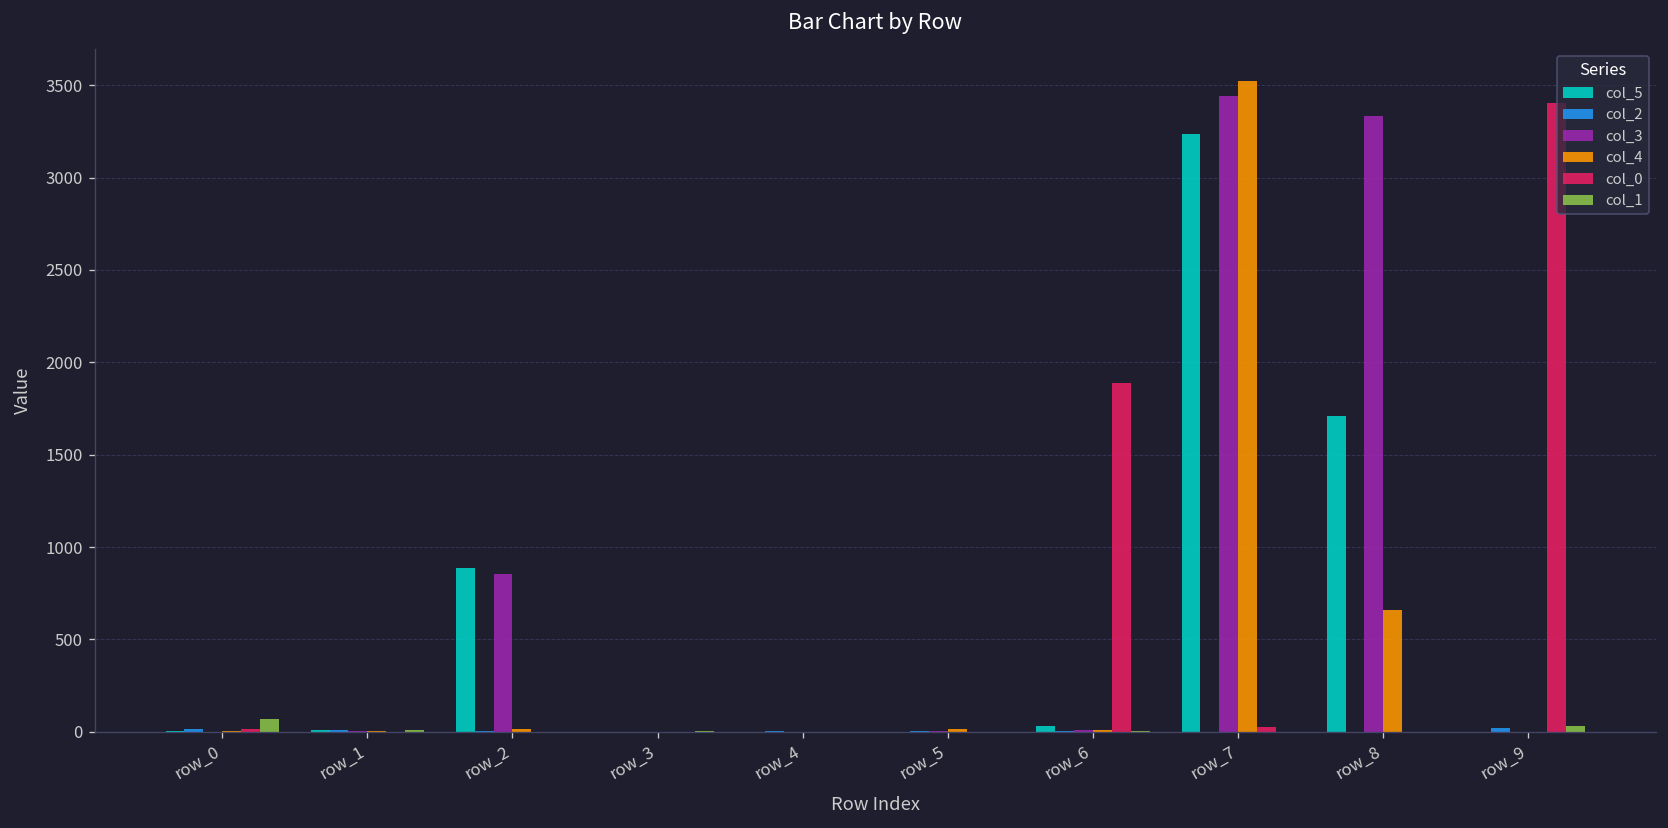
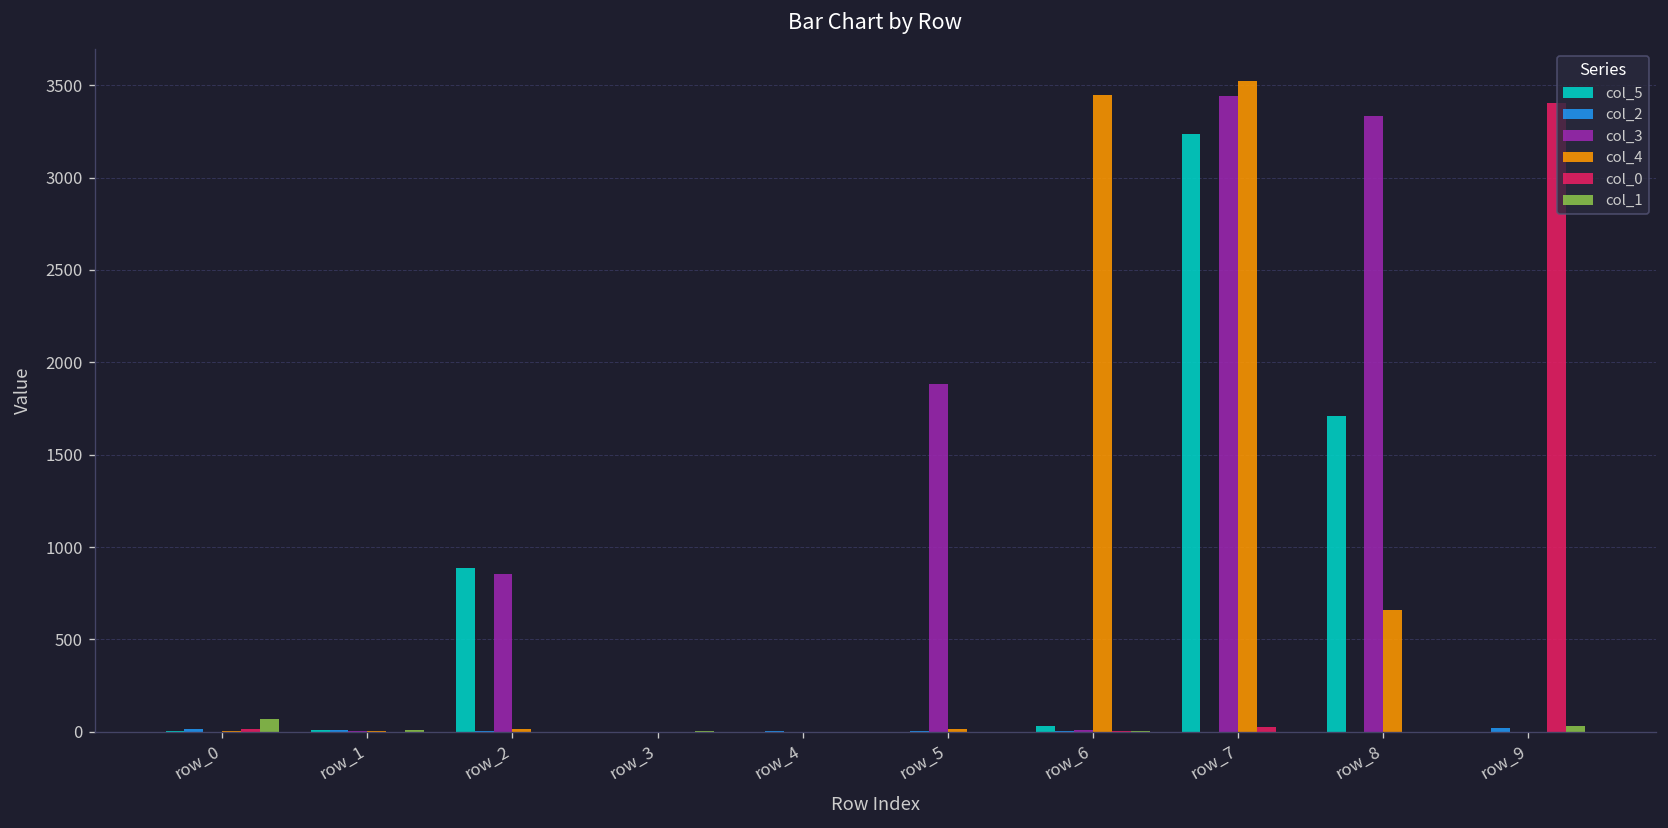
col_3, row_5: 0 -> 1880
col_4, row_6: 10 -> 3450
col_0, row_6: 1890 -> 10
